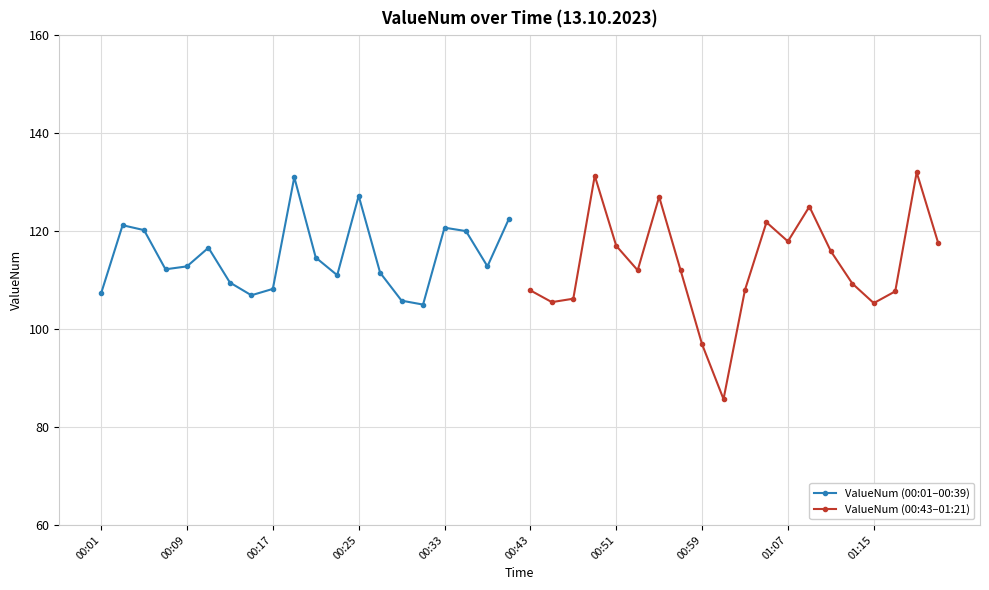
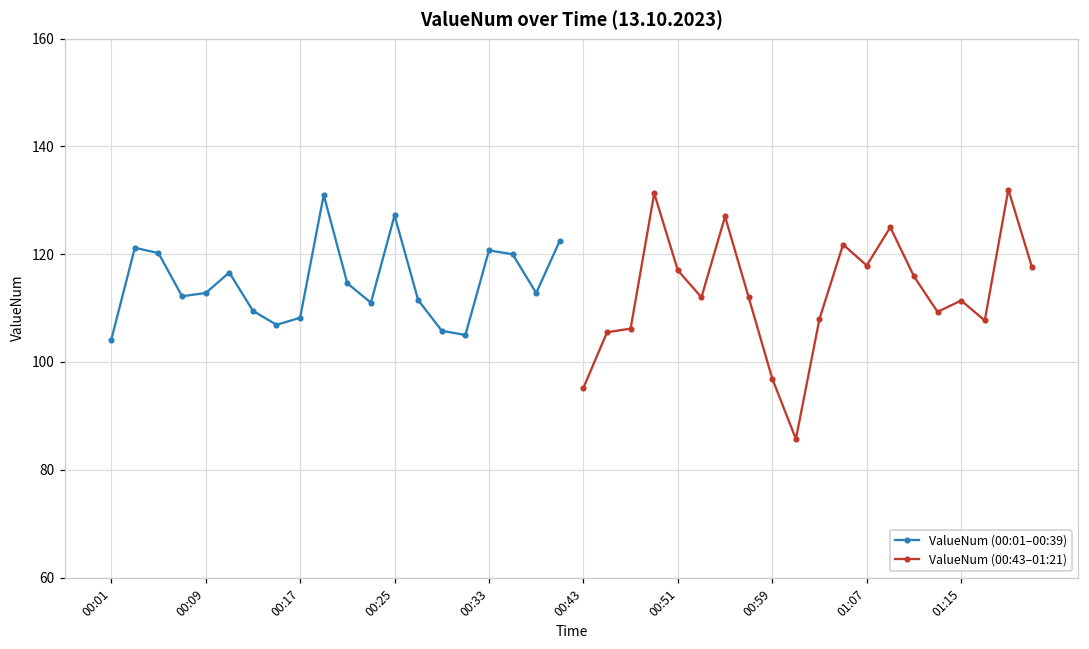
ValueNum (00:01–00:39), 00:01: 107 -> 104
ValueNum (00:43–01:21), 00:43: 108 -> 95
ValueNum (00:43–01:21), 01:15: 105 -> 111
